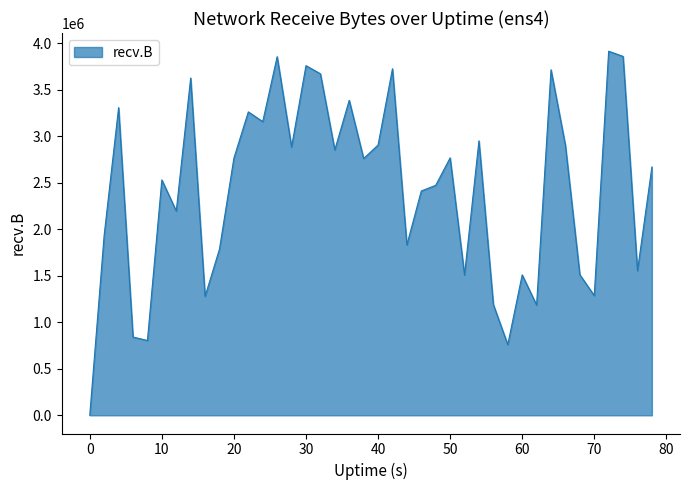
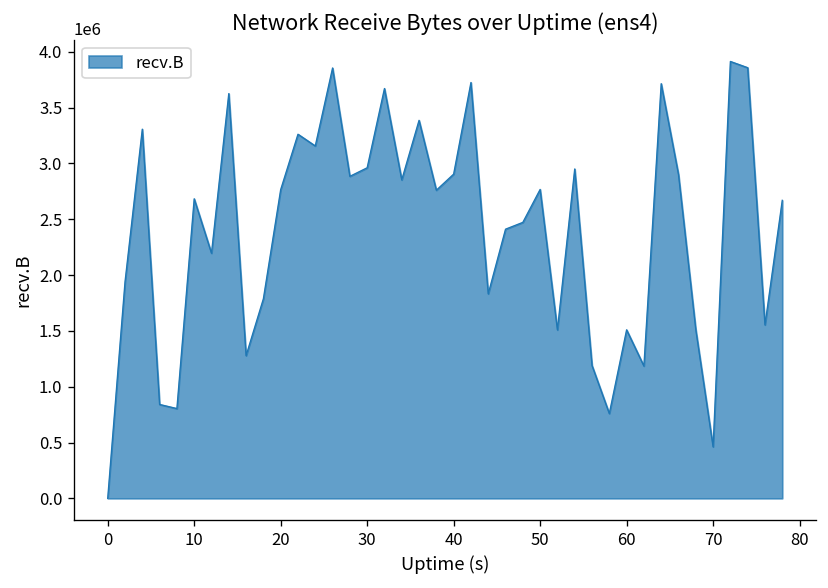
10: 2500000 -> 2700000
30: 3800000 -> 3000000
70: 1300000 -> 500000
